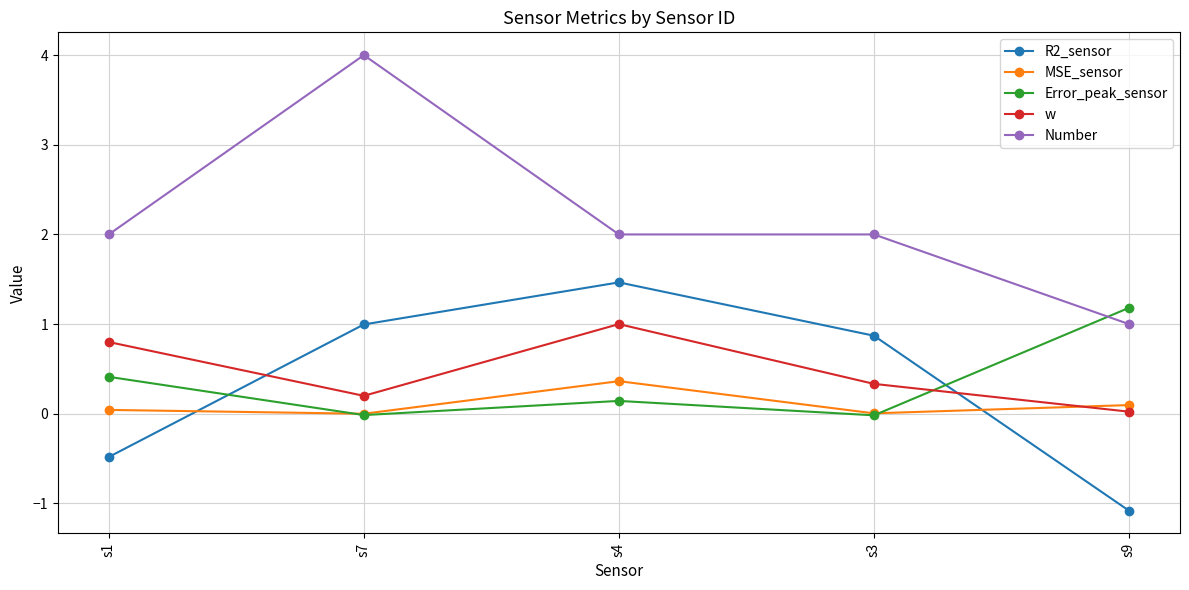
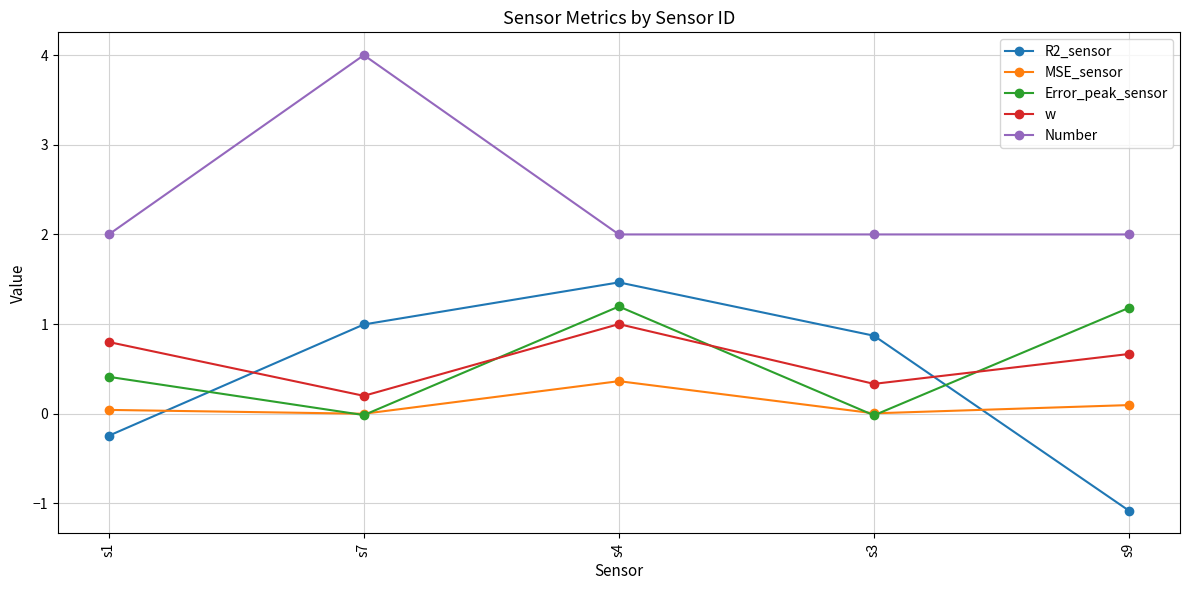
R2_sensor, s1: -0.5 -> -0.2
Error_peak_sensor, s4: 0.1 -> 1.2
w, s9: 0.0 -> 0.7
Number, s9: 1 -> 2
